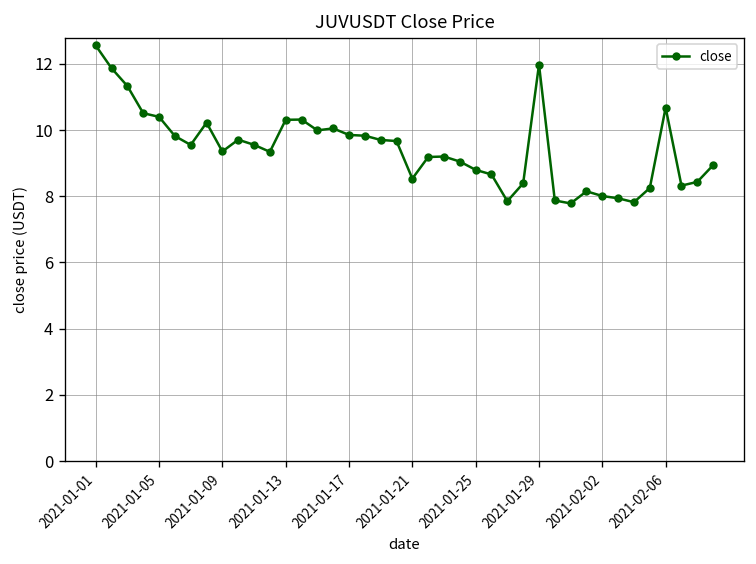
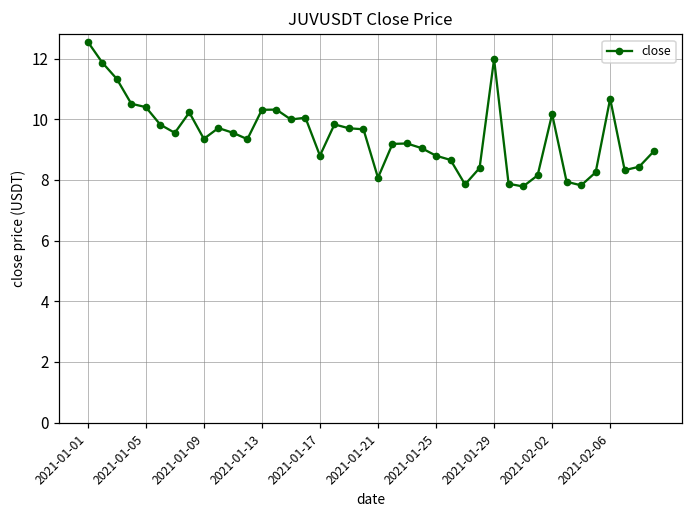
2021-01-17: 9.9 -> 8.8
2021-01-21: 8.5 -> 8.1
2021-02-02: 8.0 -> 10.2
